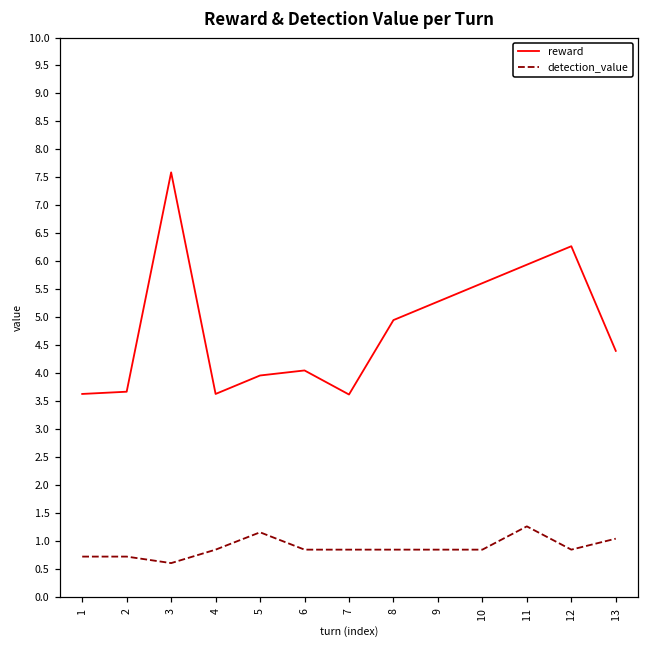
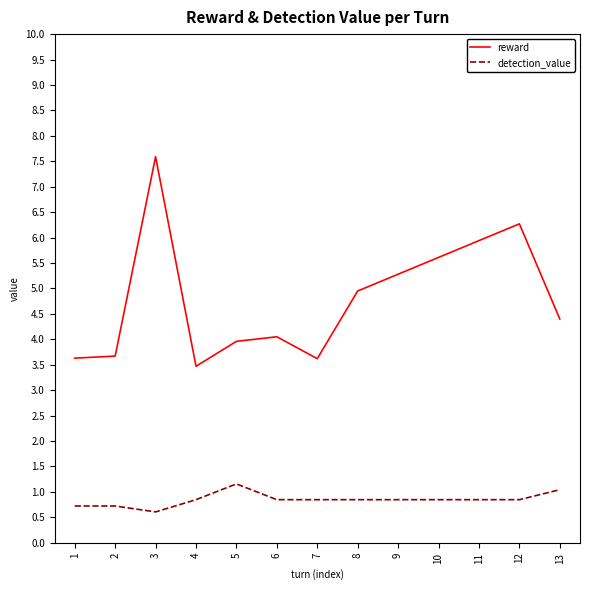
reward, 4: 3.6 -> 3.5
detection_value, 11: 1.3 -> 0.8
